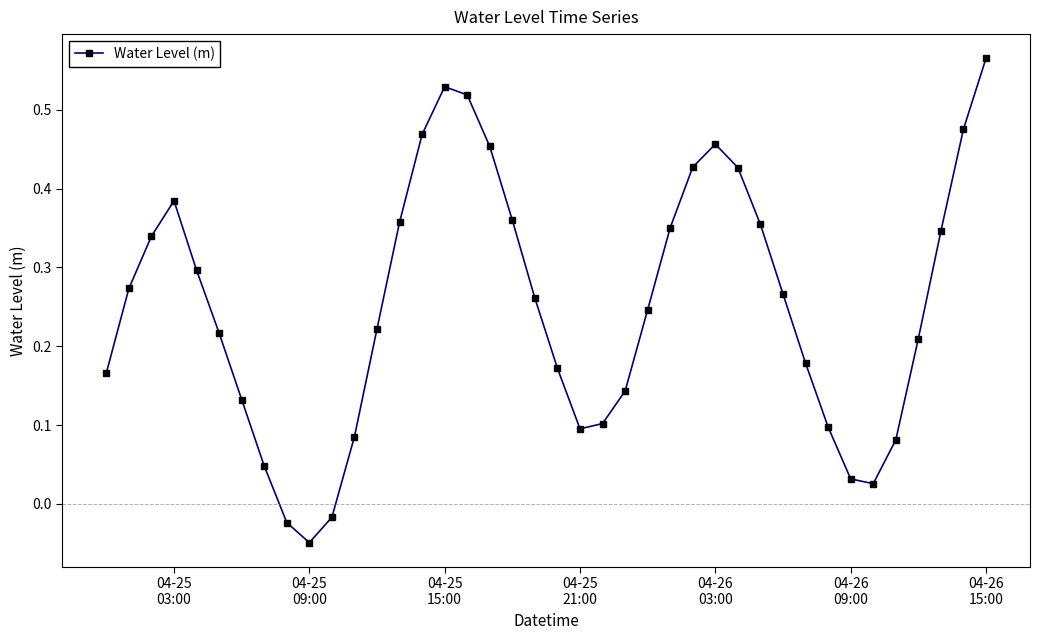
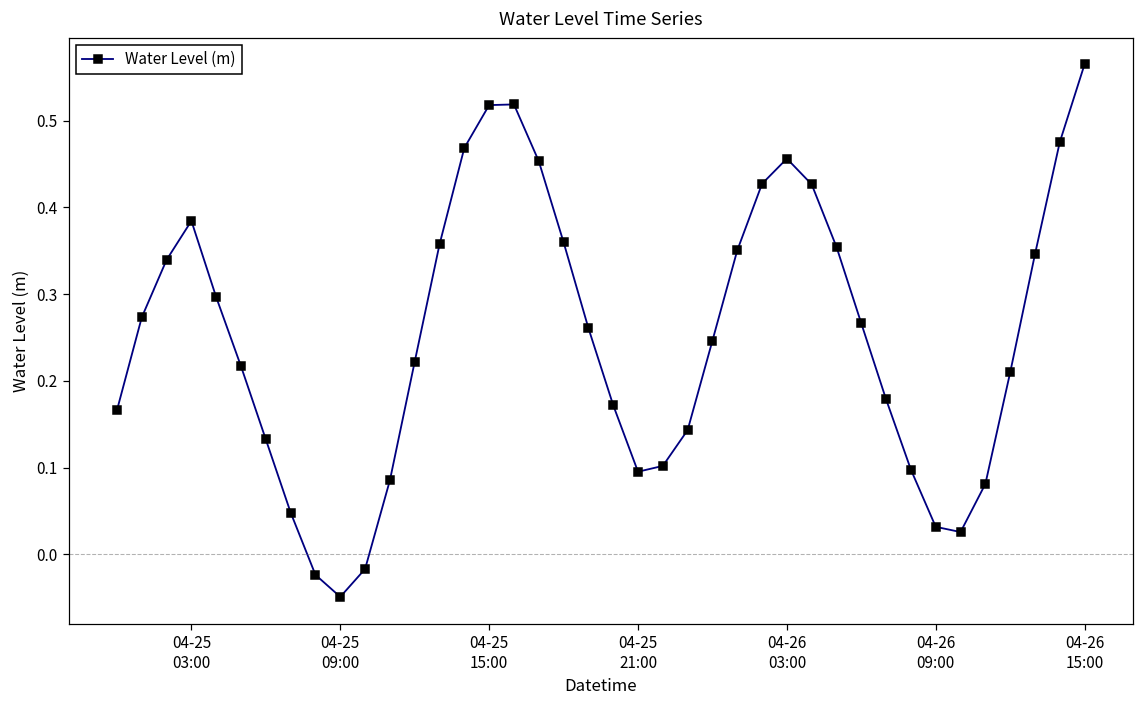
04-25 15:00: 0.53 -> 0.52
